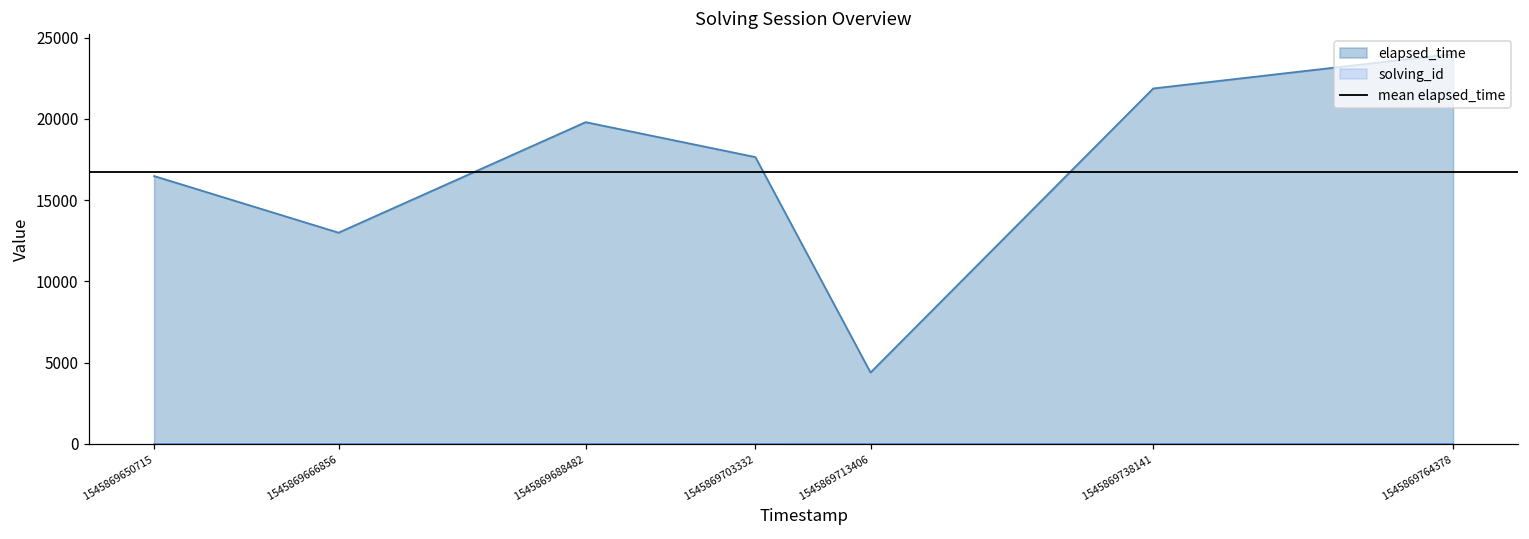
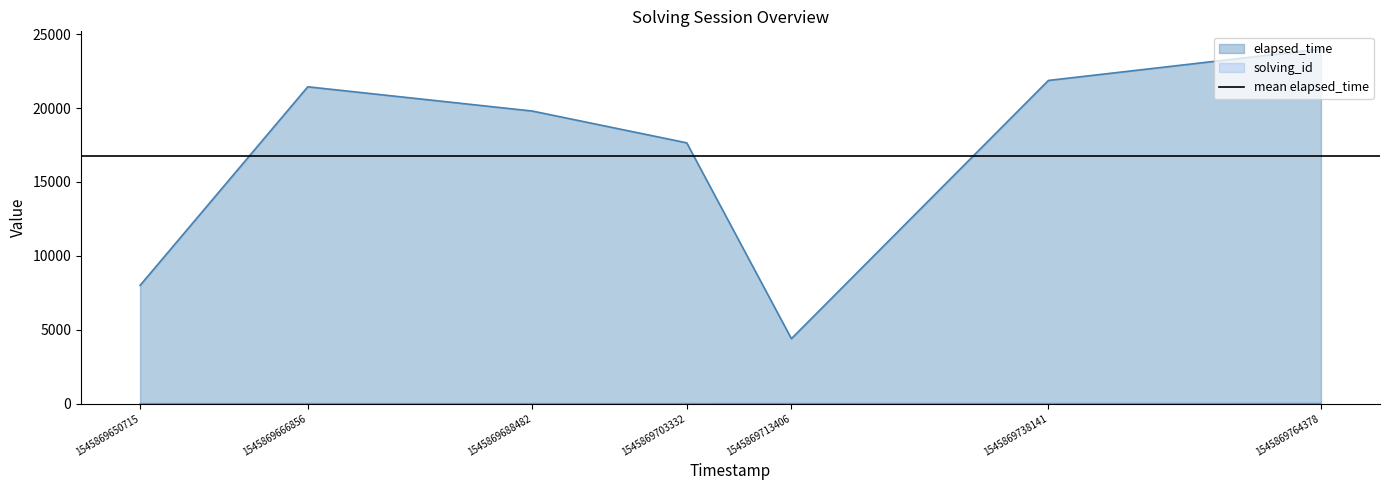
elapsed_time, 1545869650715: 16500 -> 8000
elapsed_time, 1545869666856: 13000 -> 21400
